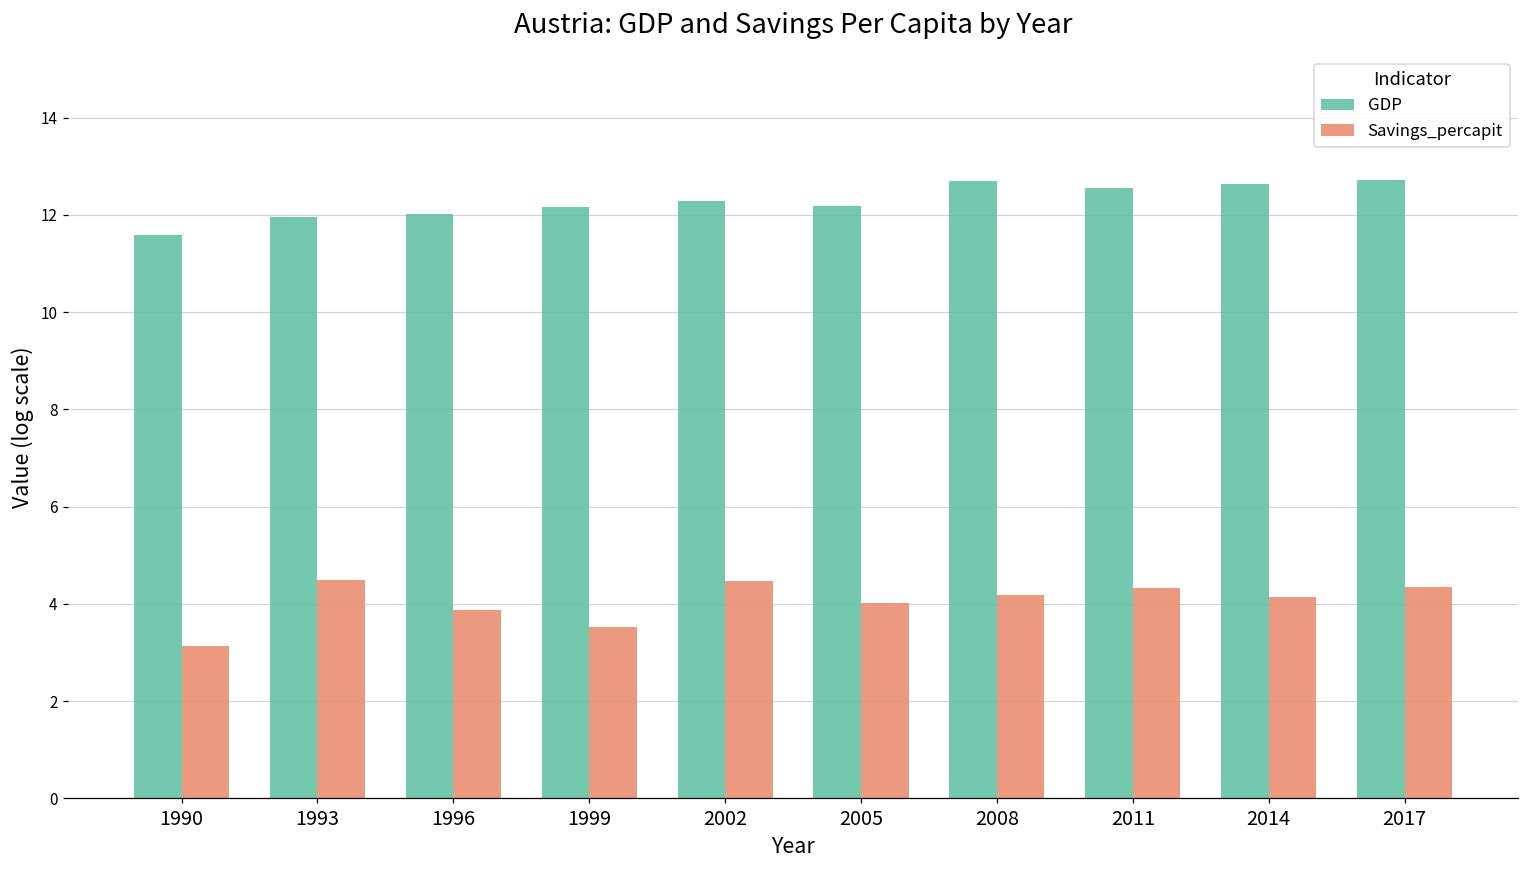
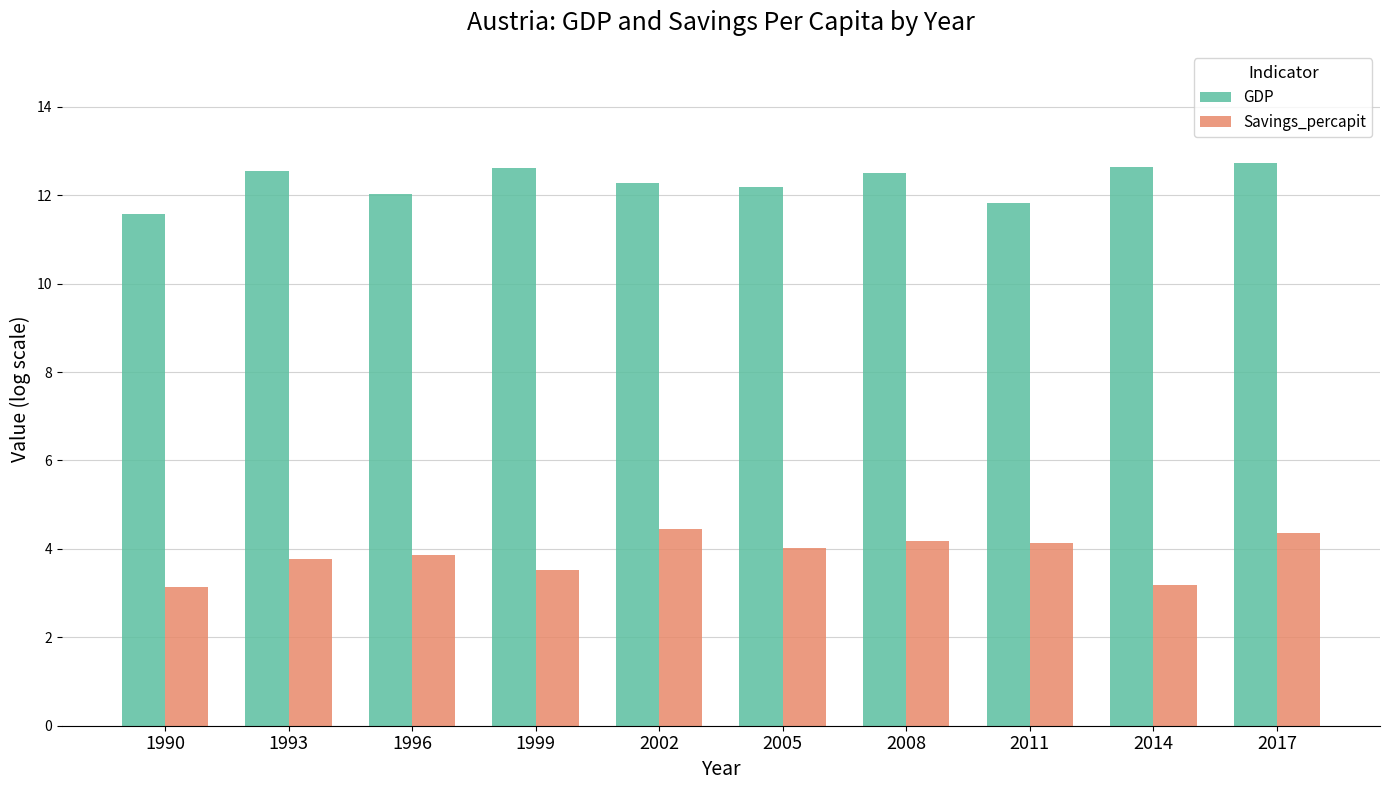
GDP, 1993: 12.0 -> 12.5
Savings_percapit, 1993: 4.5 -> 3.8
GDP, 1999: 12.2 -> 12.6
GDP, 2008: 12.7 -> 12.5
GDP, 2011: 12.5 -> 11.8
Savings_percapit, 2011: 4.3 -> 4.1
Savings_percapit, 2014: 4.1 -> 3.2
